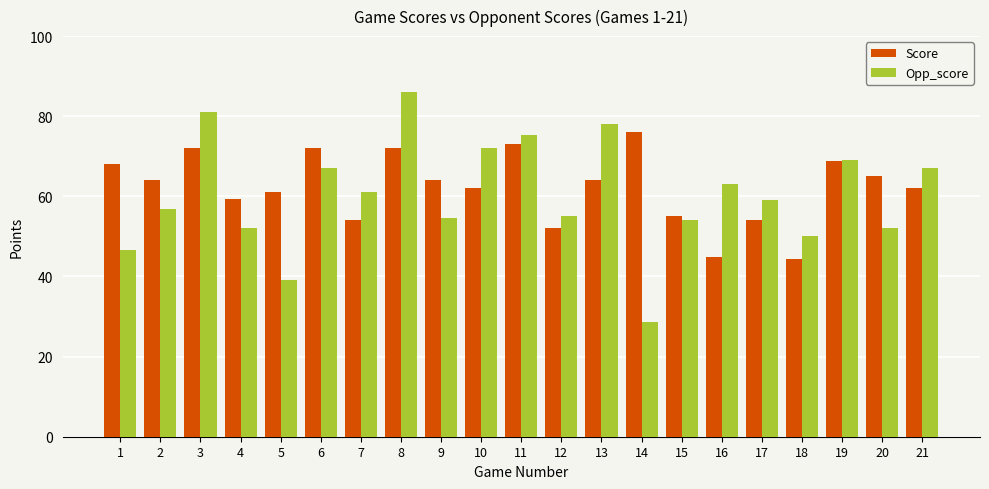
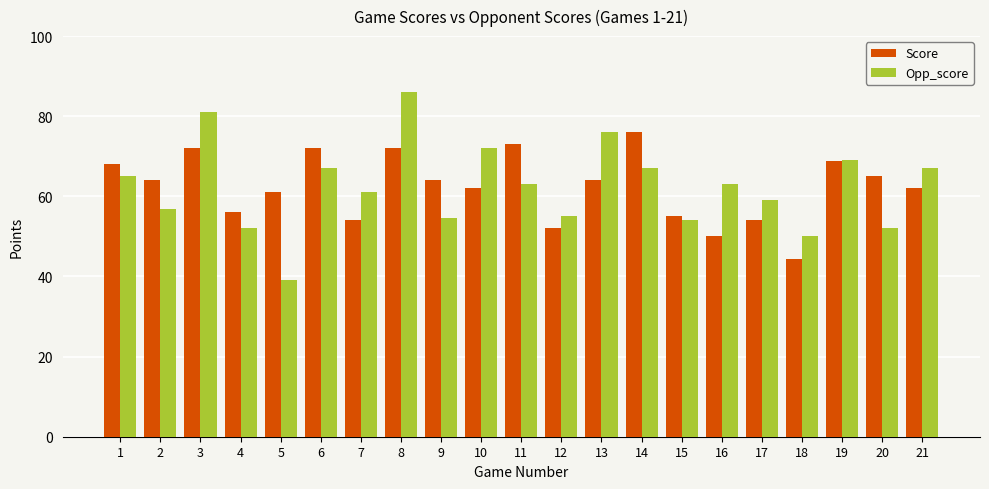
Opp_score, 1: 47 -> 65
Score, 4: 59 -> 56
Opp_score, 11: 75 -> 63
Opp_score, 13: 78 -> 76
Opp_score, 14: 29 -> 67
Score, 16: 45 -> 50
